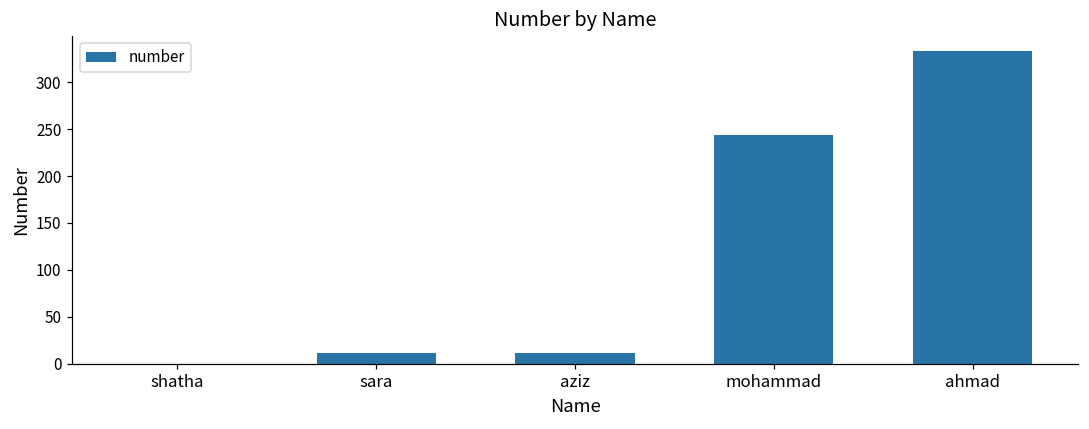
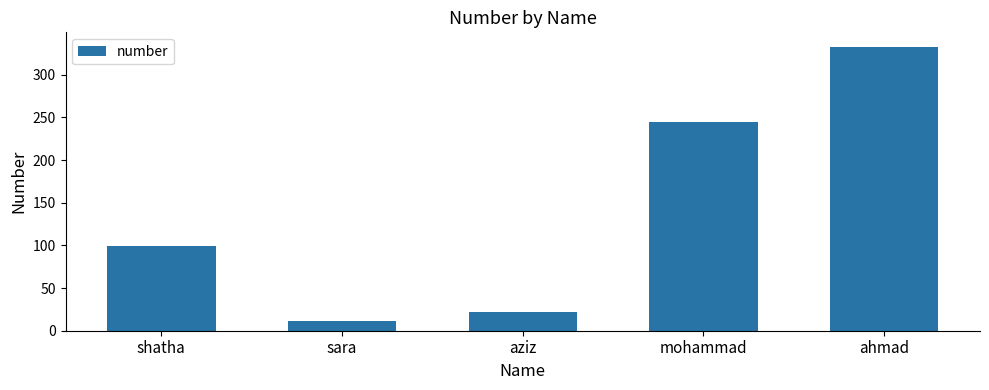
shatha: 0 -> 100
aziz: 10 -> 20
